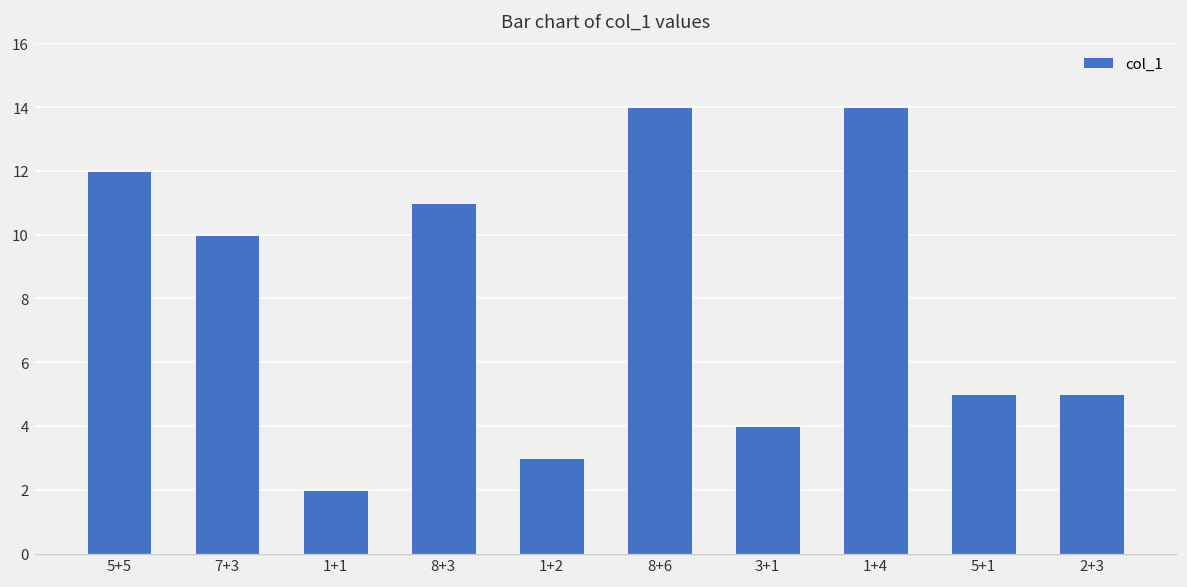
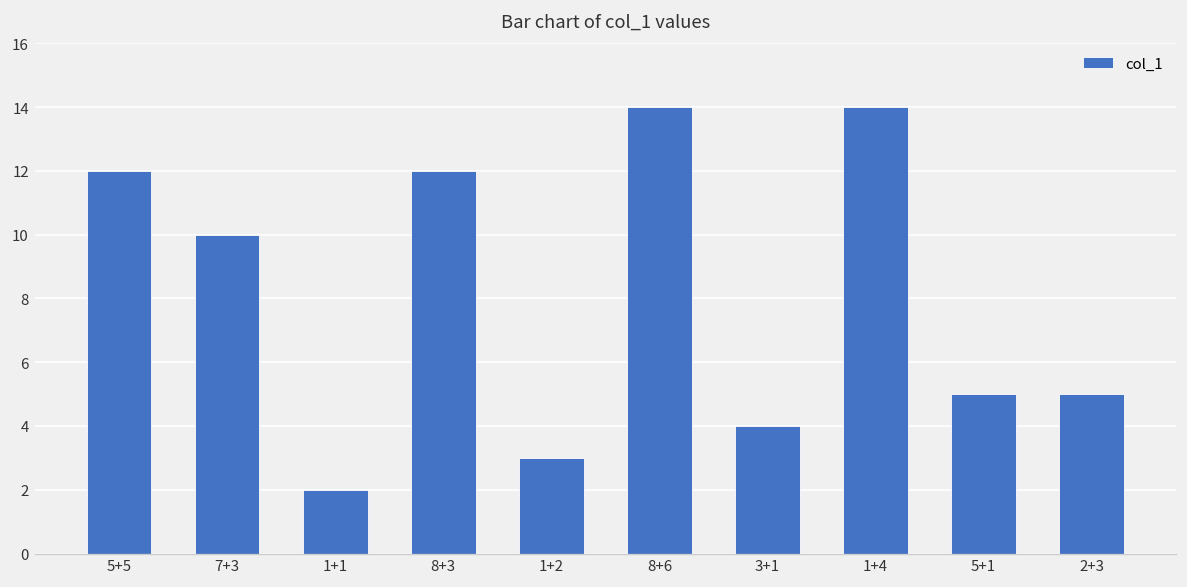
8+3: 11 -> 12
